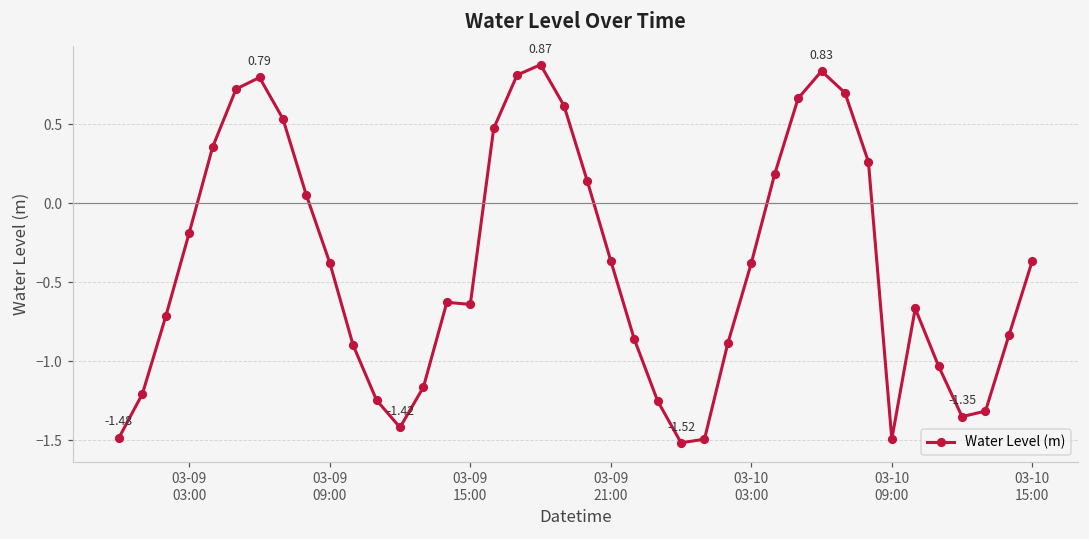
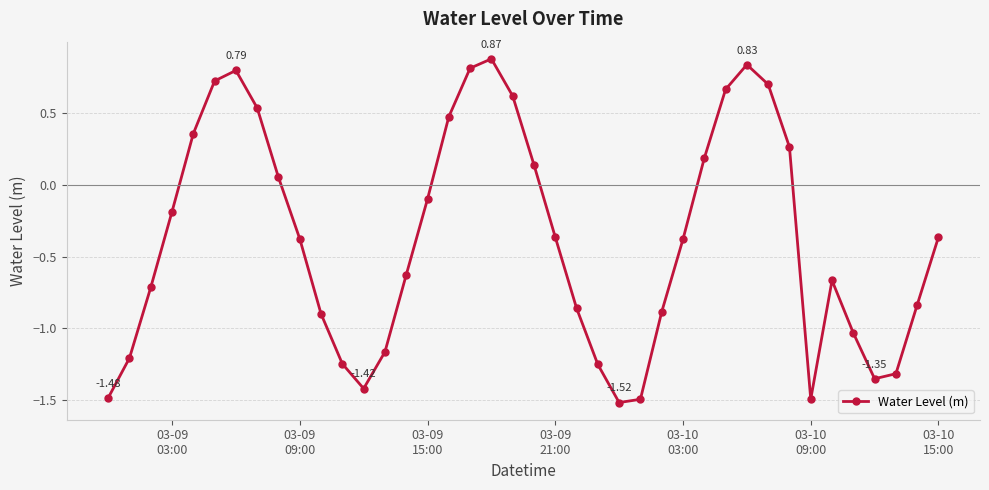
03-09 15:00: -0.64 -> -0.10
